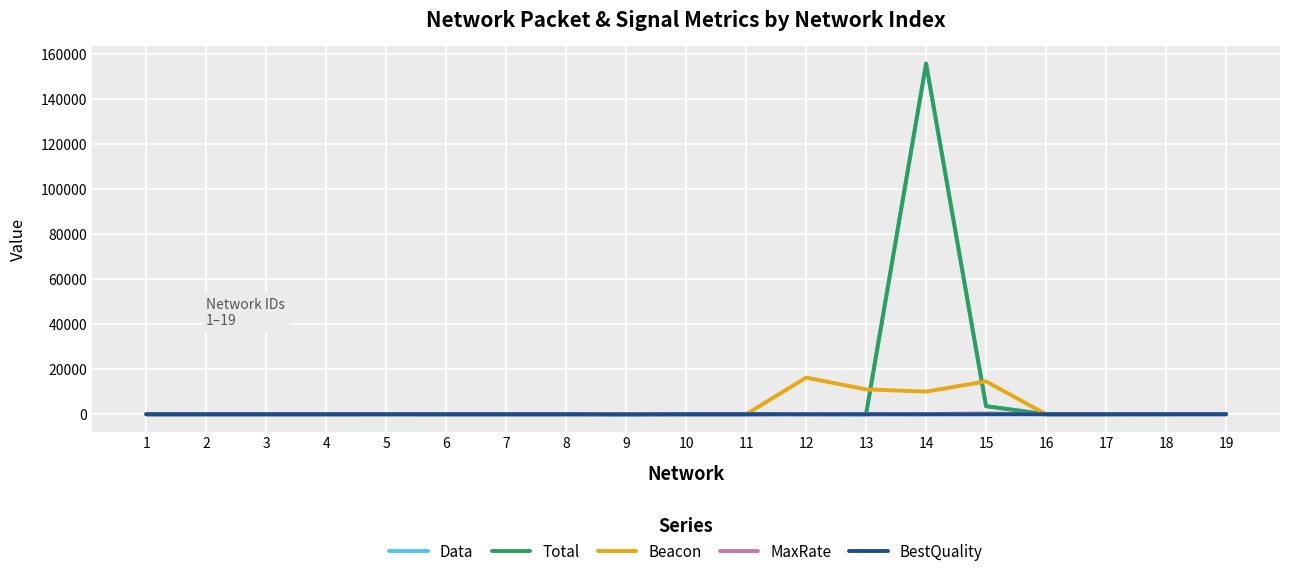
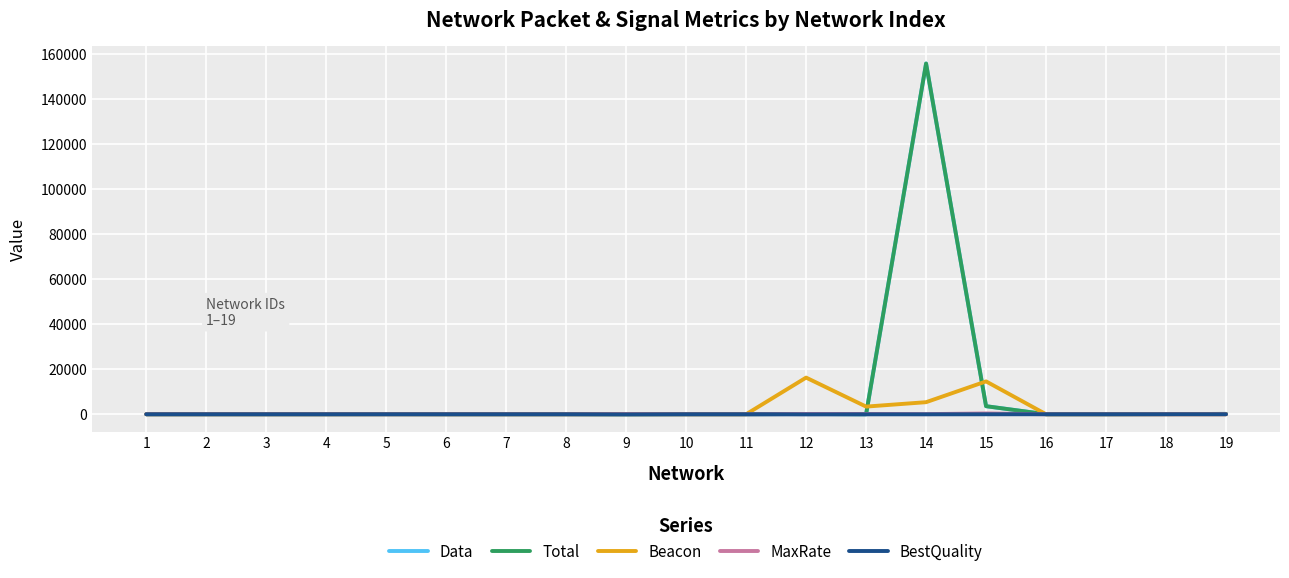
Beacon, 13: 11000 -> 3000
Beacon, 14: 10000 -> 5000
